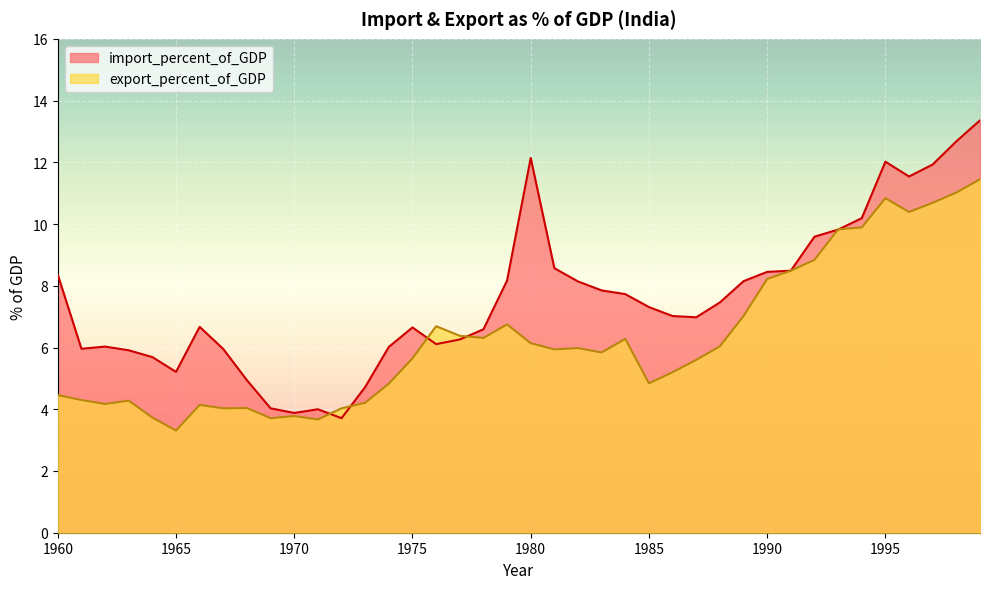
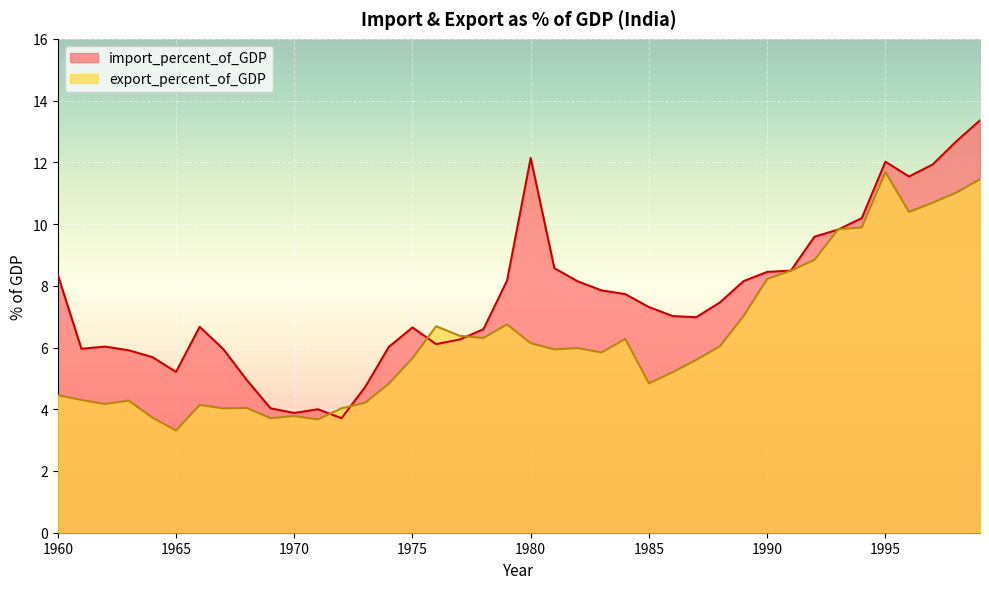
export_percent_of_GDP, 1995: 10.8 -> 11.7
